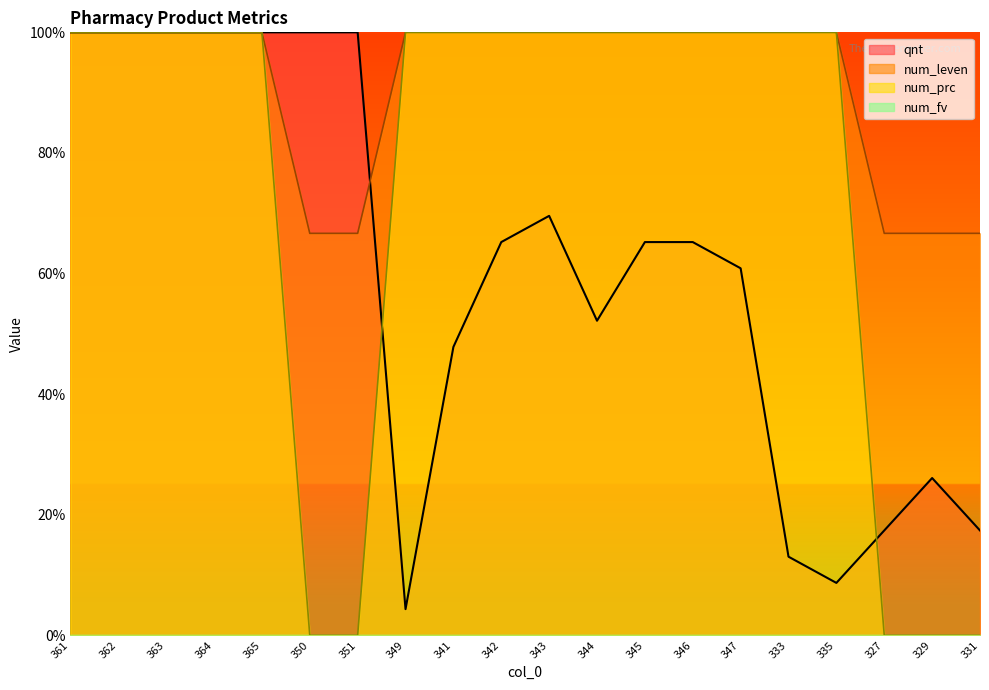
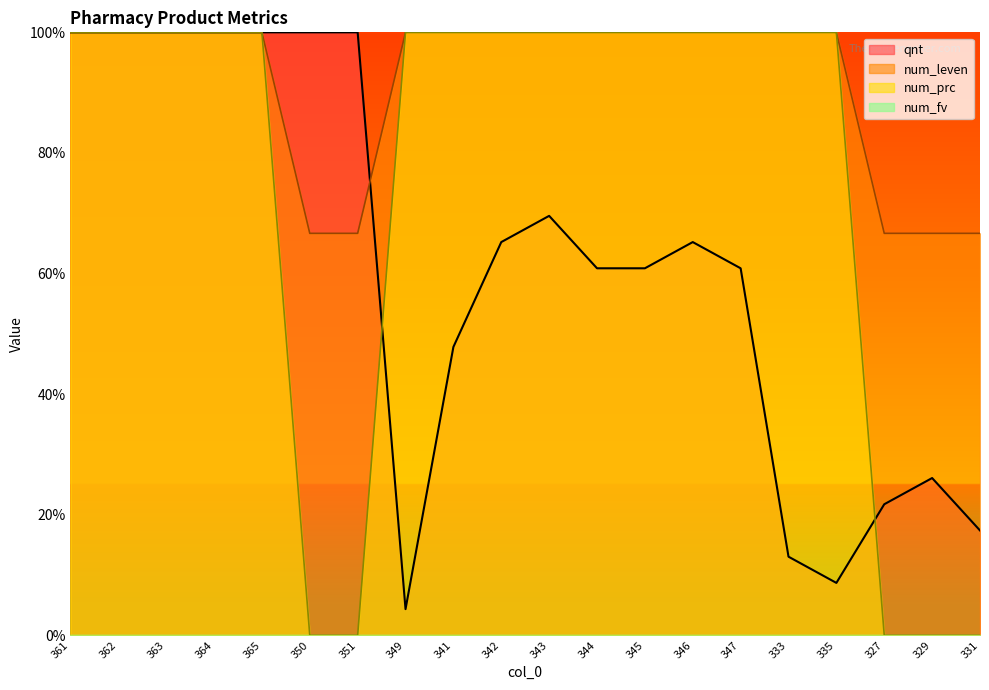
qnt, 344: 52% -> 61%
qnt, 345: 65% -> 61%
qnt, 327: 17% -> 22%
